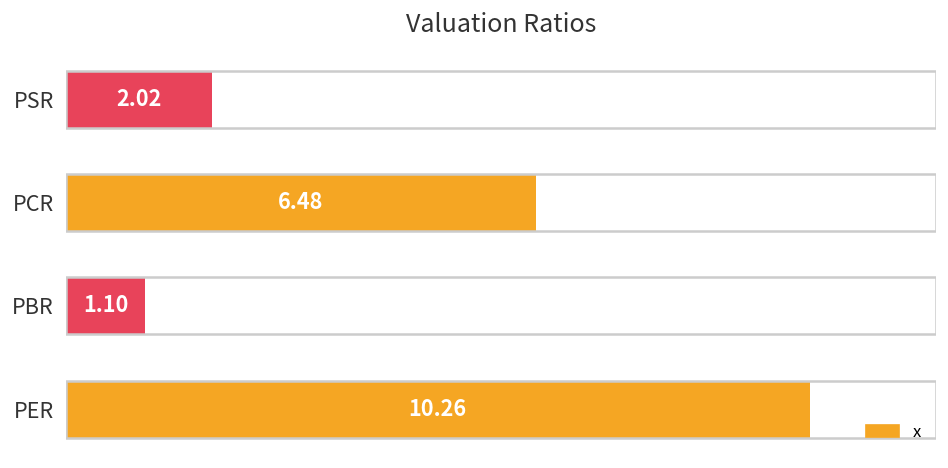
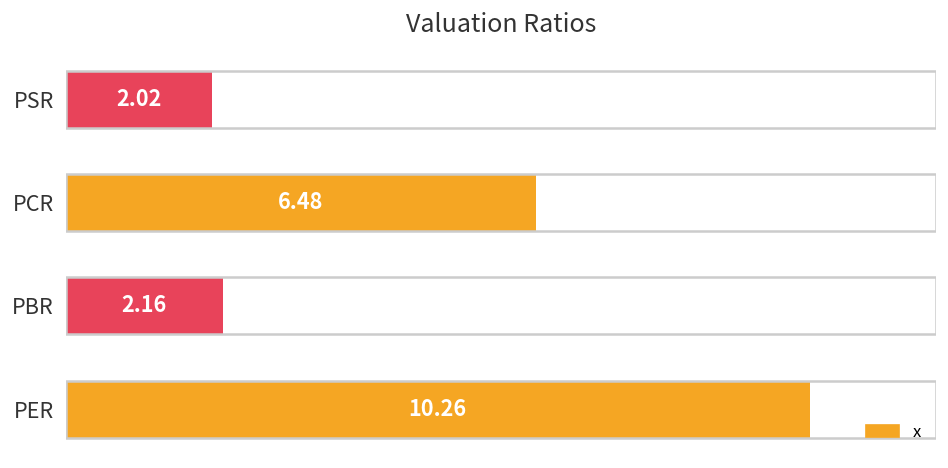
PBR: 1.10 -> 2.16
